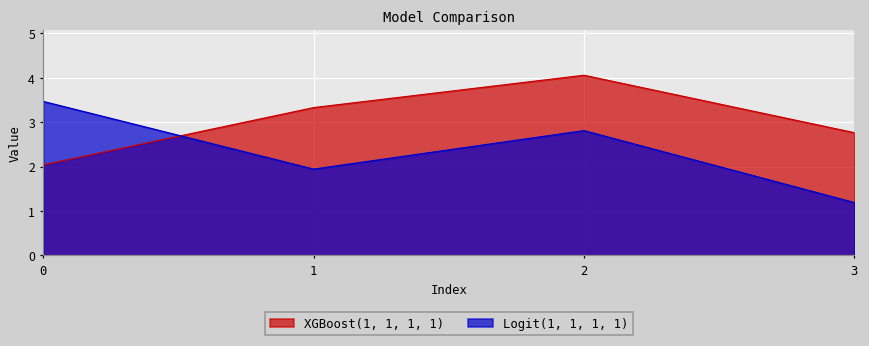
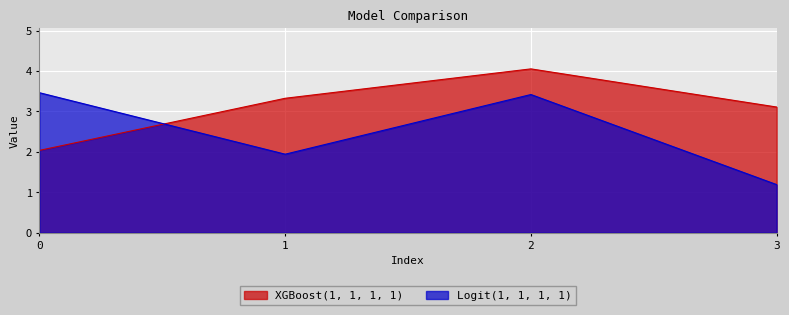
Logit(1, 1, 1, 1), 2: 2.8 -> 3.4
XGBoost(1, 1, 1, 1), 3: 2.8 -> 3.1
